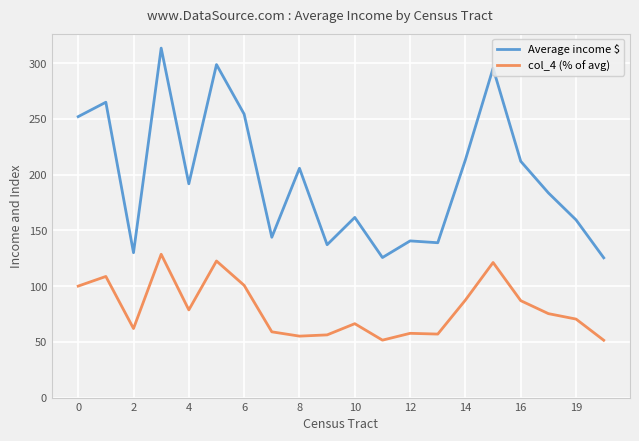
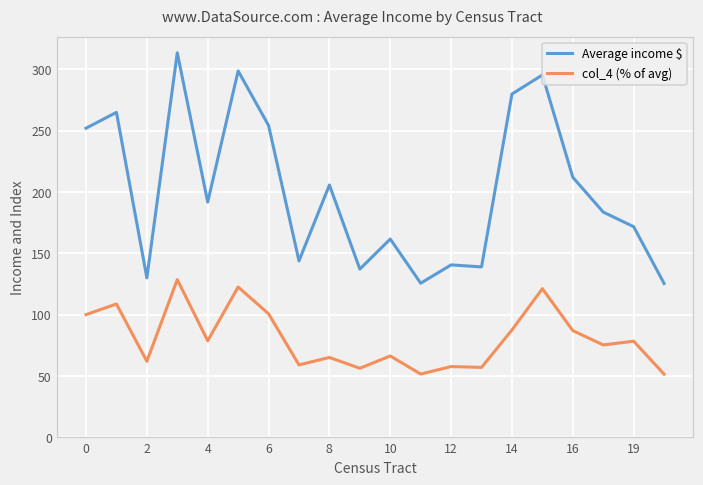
col_4 (% of avg), 8: 55 -> 65
Average income $, 14: 213 -> 280
Average income $, 19: 159 -> 172
col_4 (% of avg), 19: 70 -> 78
